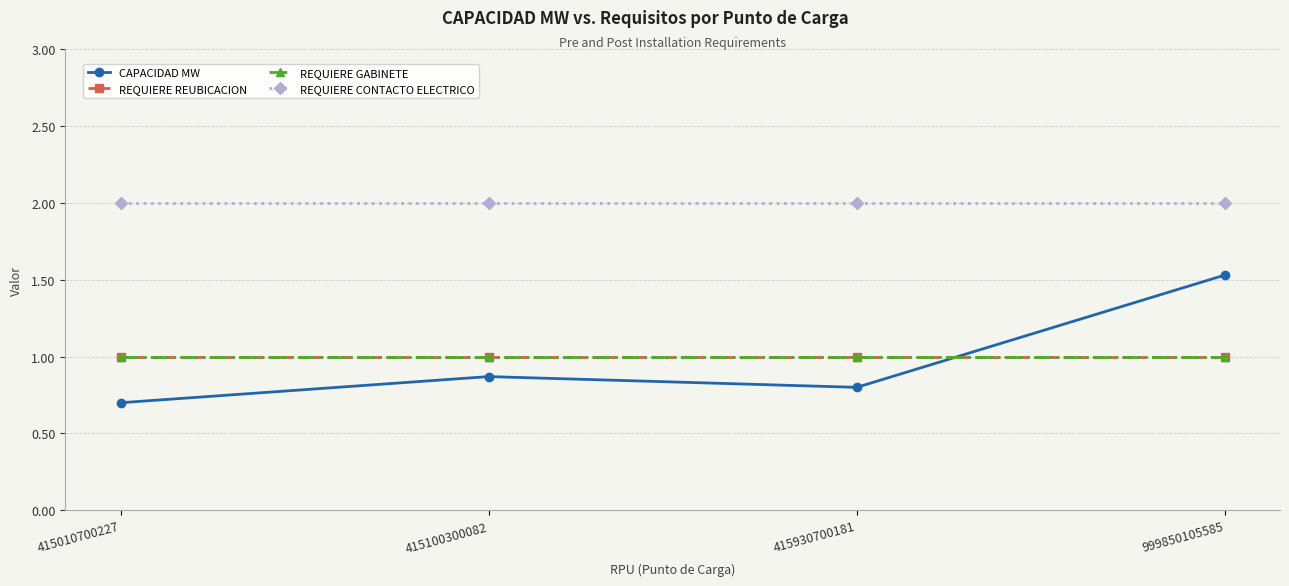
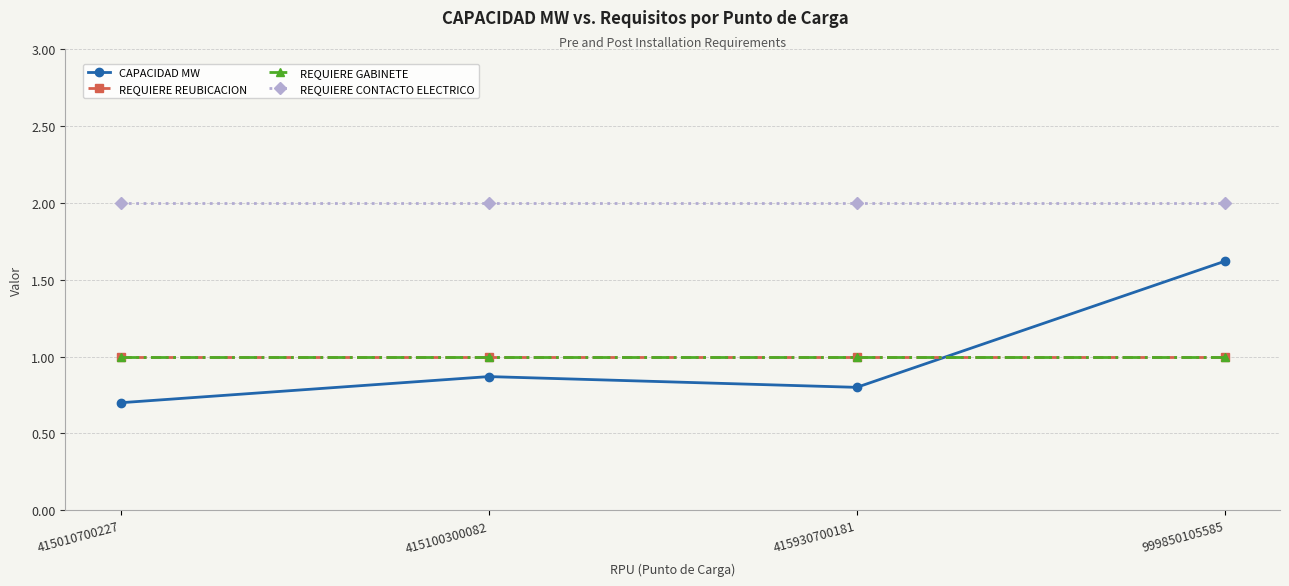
CAPACIDAD MW, 999850105585: 1.53 -> 1.62
